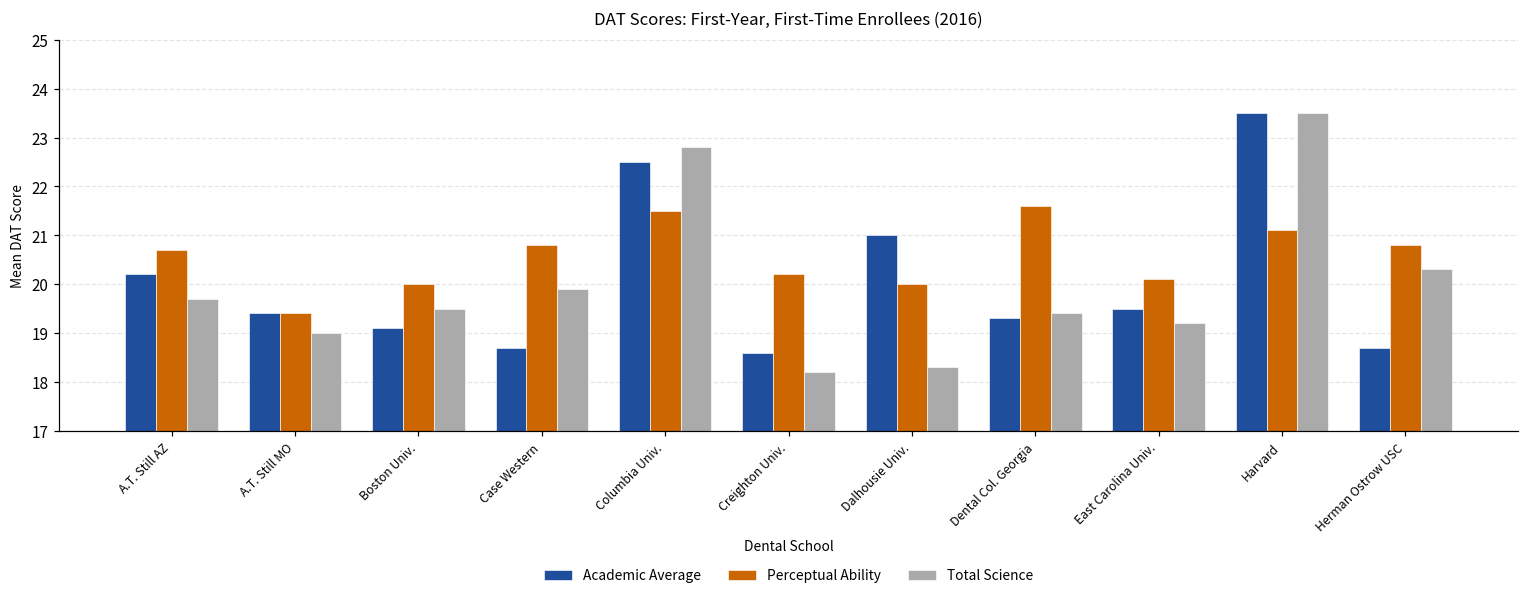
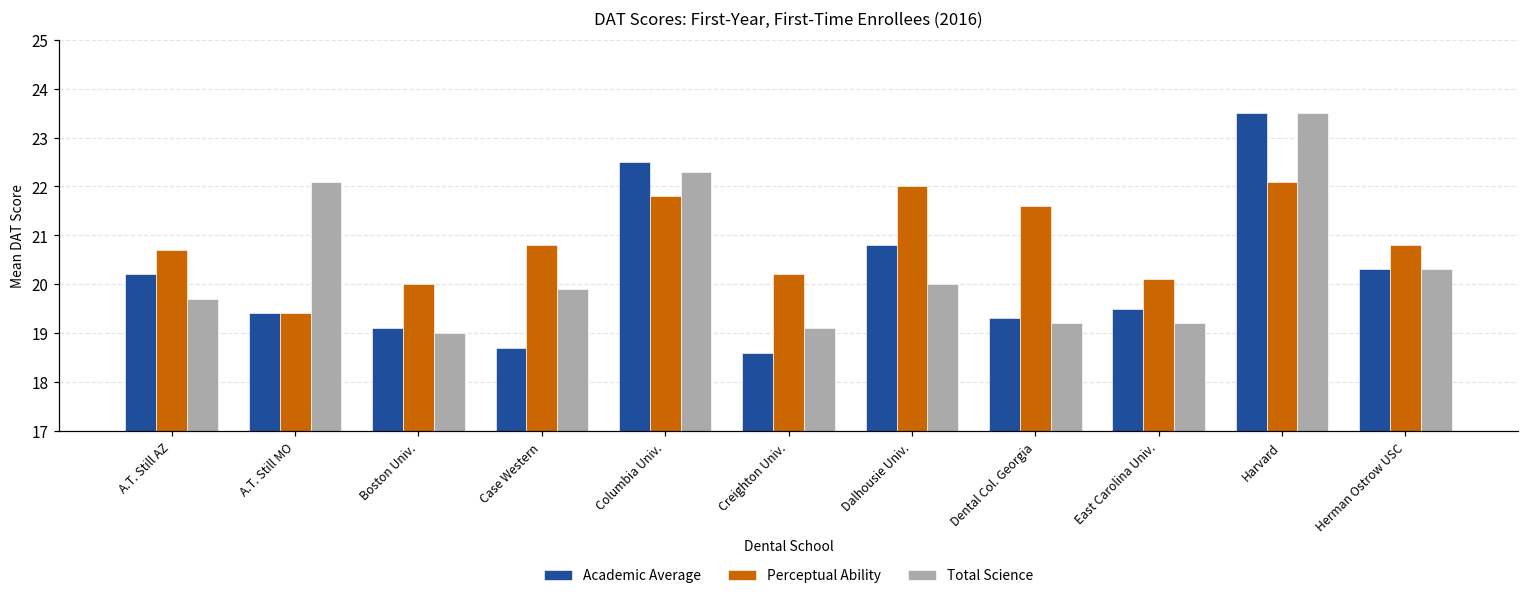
Total Science, A.T. Still MO: 19.0 -> 22.1
Total Science, Boston Univ.: 19.5 -> 19.0
Perceptual Ability, Columbia Univ.: 21.5 -> 21.8
Total Science, Columbia Univ.: 22.8 -> 22.3
Total Science, Creighton Univ.: 18.2 -> 19.1
Academic Average, Dalhousie Univ.: 21.0 -> 20.8
Perceptual Ability, Dalhousie Univ.: 20 -> 22
Total Science, Dalhousie Univ.: 18.3 -> 20.0
Total Science, Dental Col. Georgia: 19.4 -> 19.2
Perceptual Ability, Harvard: 21.1 -> 22.1
Academic Average, Herman Ostrow USC: 18.7 -> 20.3
